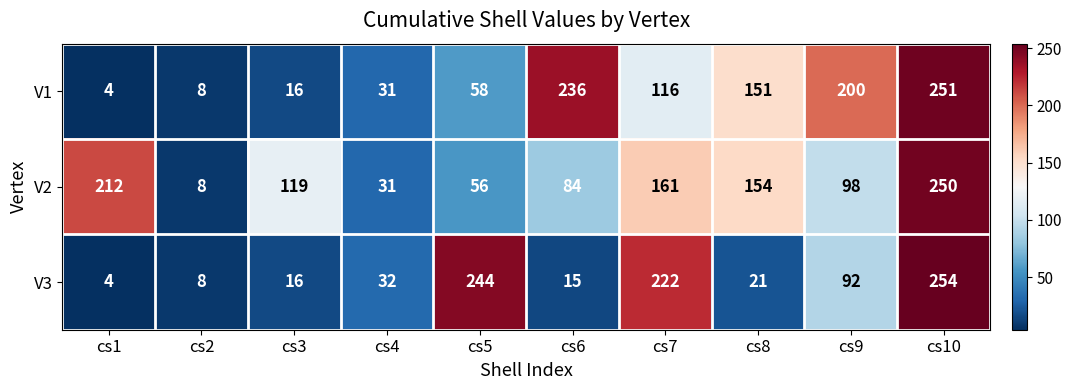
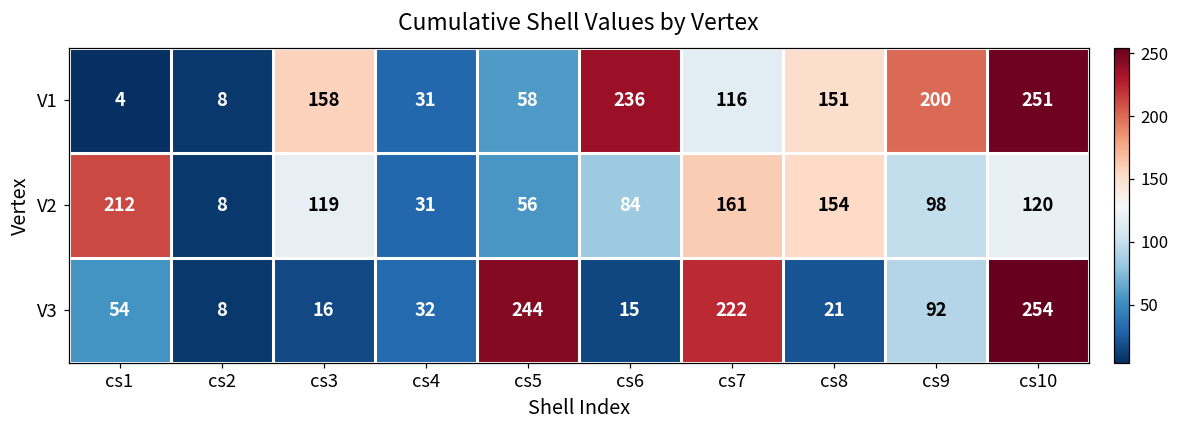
V1, cs3: 16 -> 158
V2, cs10: 250 -> 120
V3, cs1: 4 -> 54
